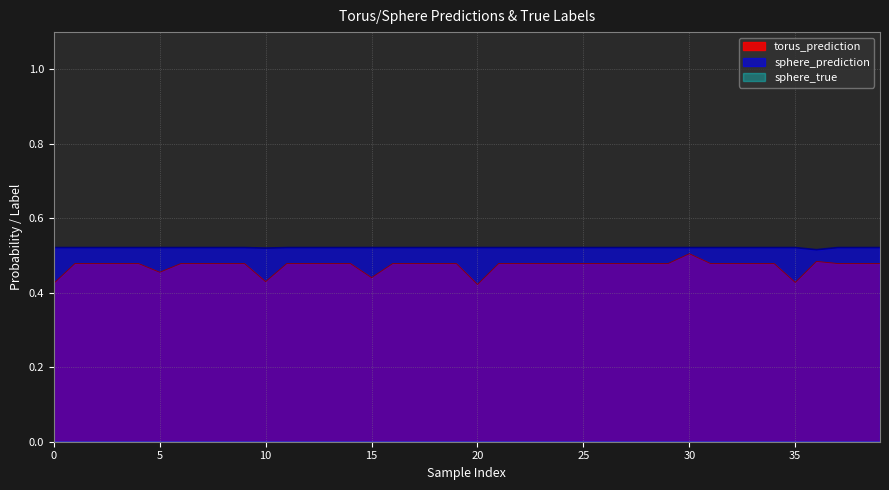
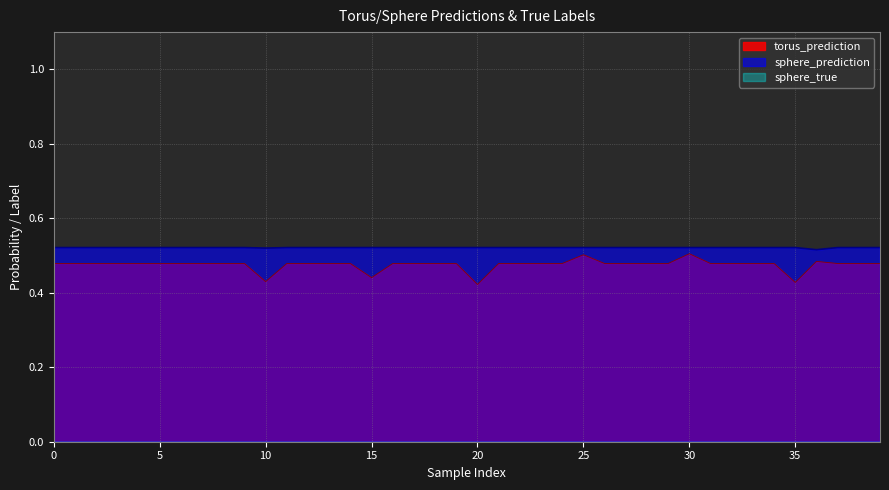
torus_prediction, 0: 0.43 -> 0.48
torus_prediction, 5: 0.46 -> 0.48
torus_prediction, 25: 0.48 -> 0.50
